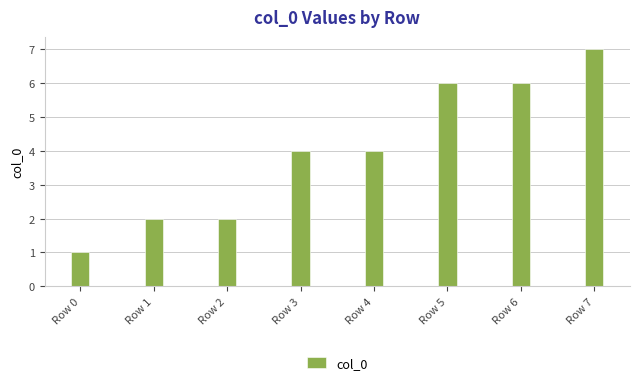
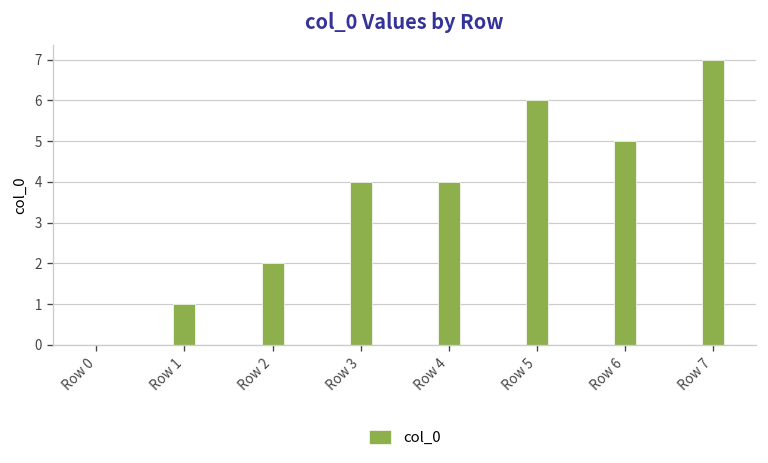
Row 0: 1 -> 0
Row 1: 2 -> 1
Row 6: 6 -> 5
